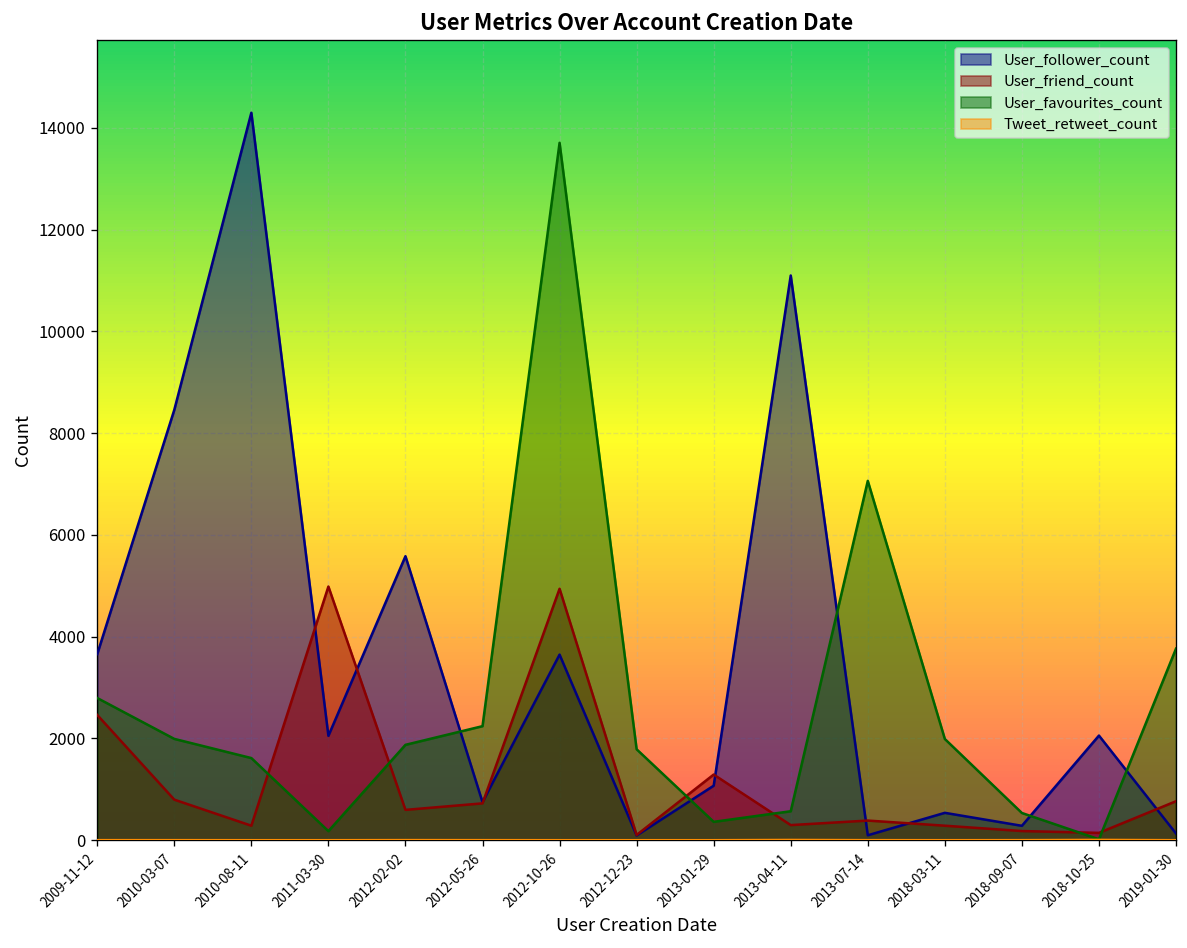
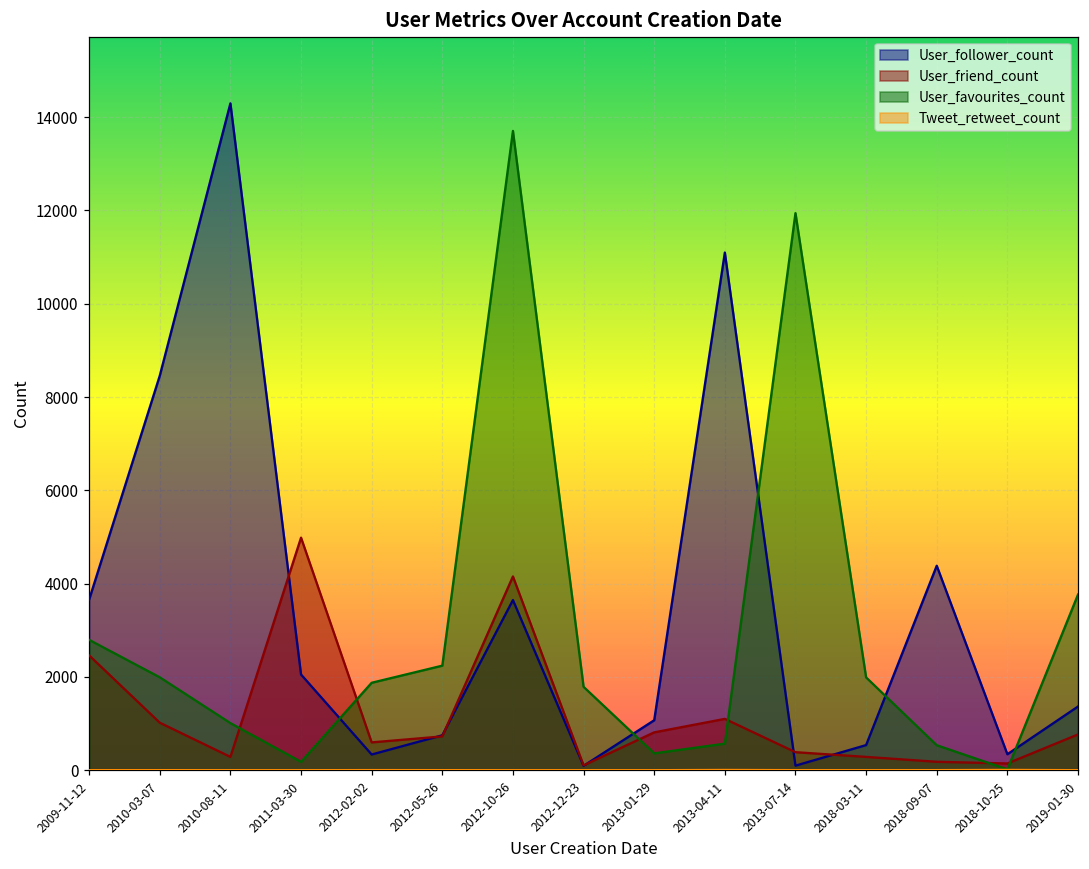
User_friend_count, 2010-03-07: 800 -> 1000
User_favourites_count, 2010-08-11: 1600 -> 1000
User_follower_count, 2012-02-02: 5600 -> 300
User_friend_count, 2012-10-26: 4900 -> 4200
User_friend_count, 2013-01-29: 1300 -> 800
User_friend_count, 2013-04-11: 300 -> 1100
User_favourites_count, 2013-07-14: 7100 -> 11900
User_follower_count, 2018-09-07: 300 -> 4400
User_follower_count, 2018-10-25: 2100 -> 300
User_follower_count, 2019-01-30: 100 -> 1400
